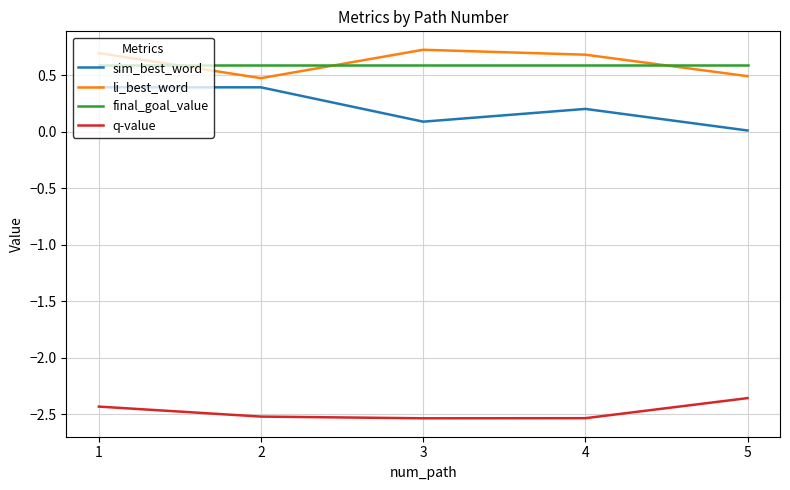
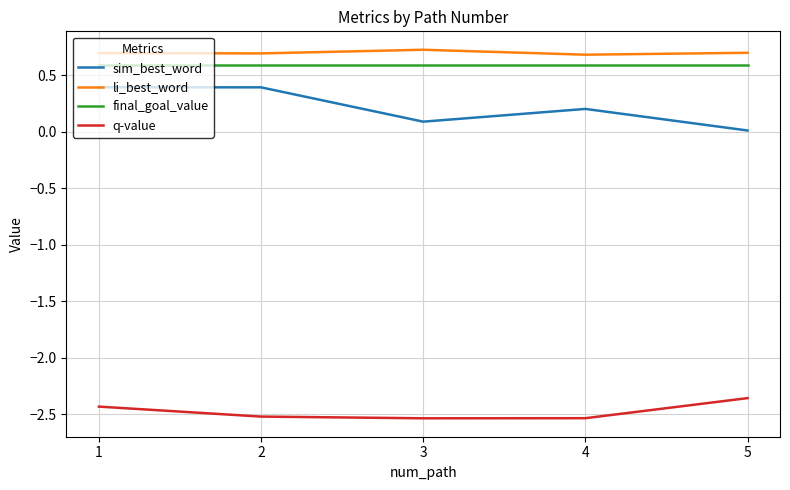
li_best_word, 2: 0.47 -> 0.69
li_best_word, 5: 0.49 -> 0.70
